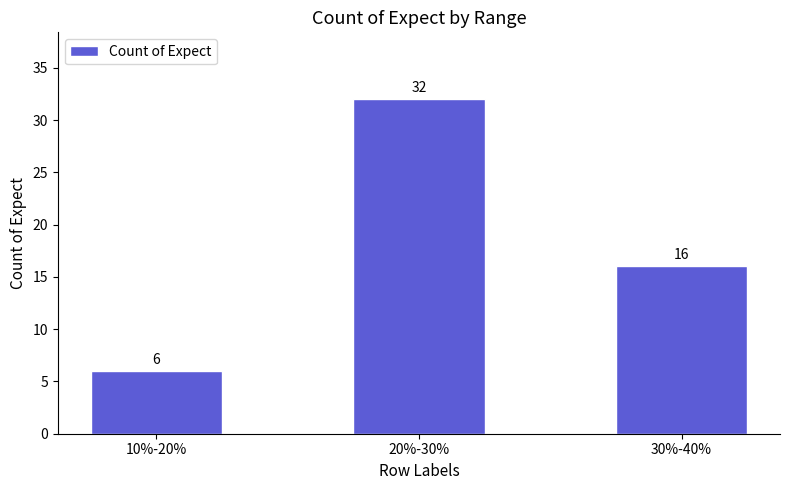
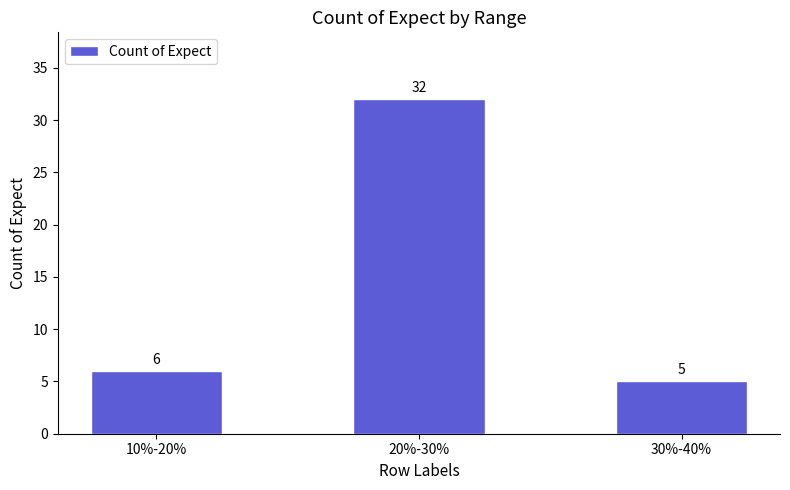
30%-40%: 16 -> 5
